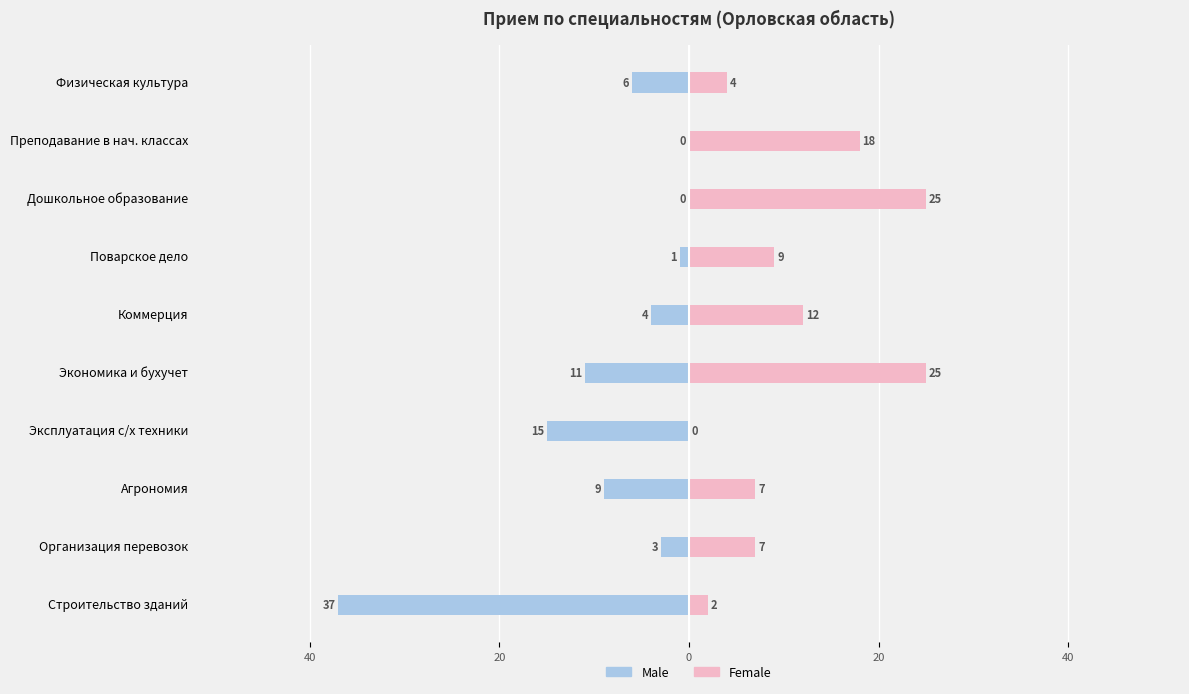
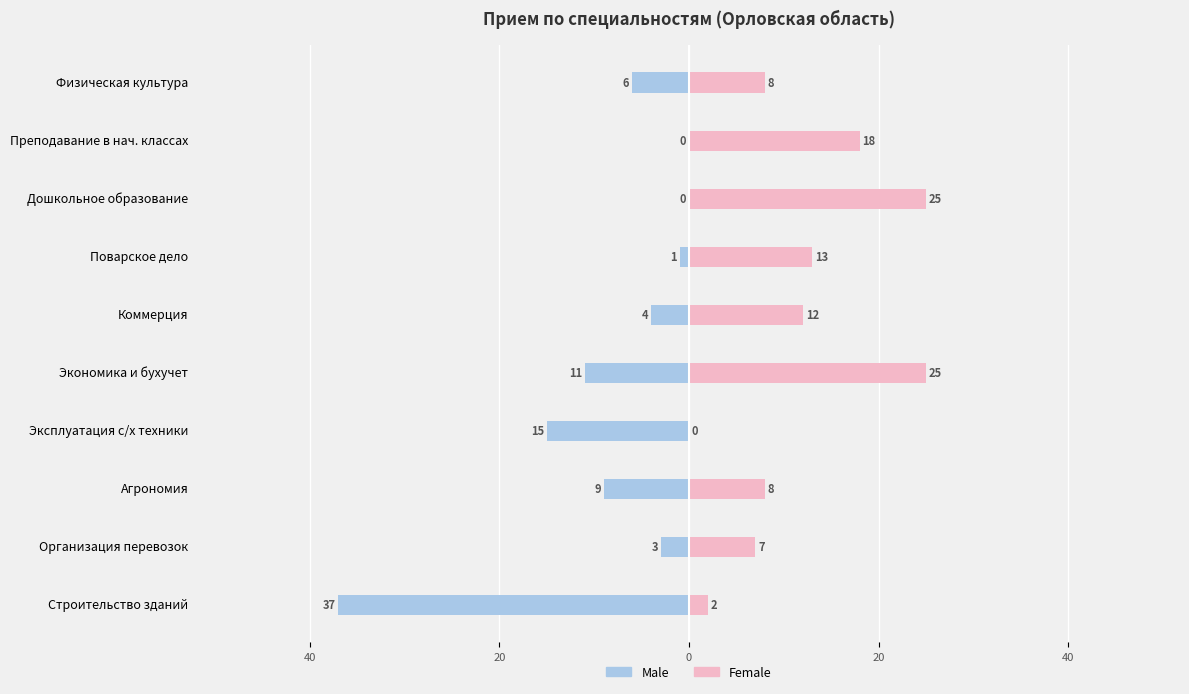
Female, Физическая культура: 4 -> 8
Female, Поварское дело: 9 -> 13
Female, Агрономия: 7 -> 8
